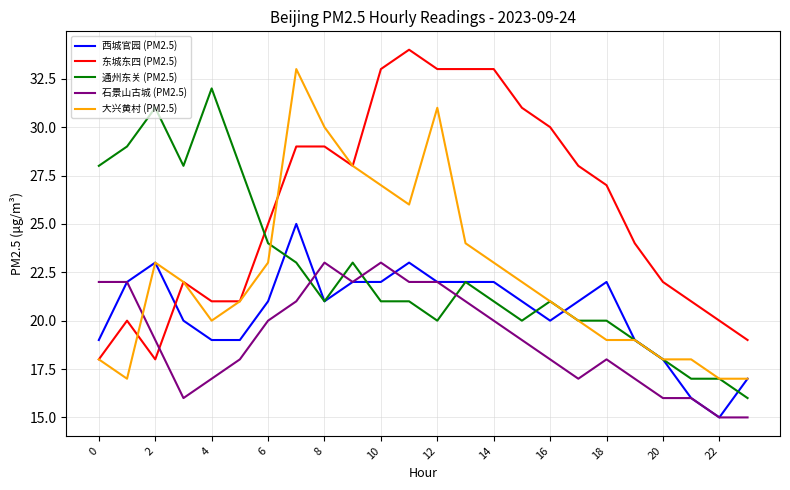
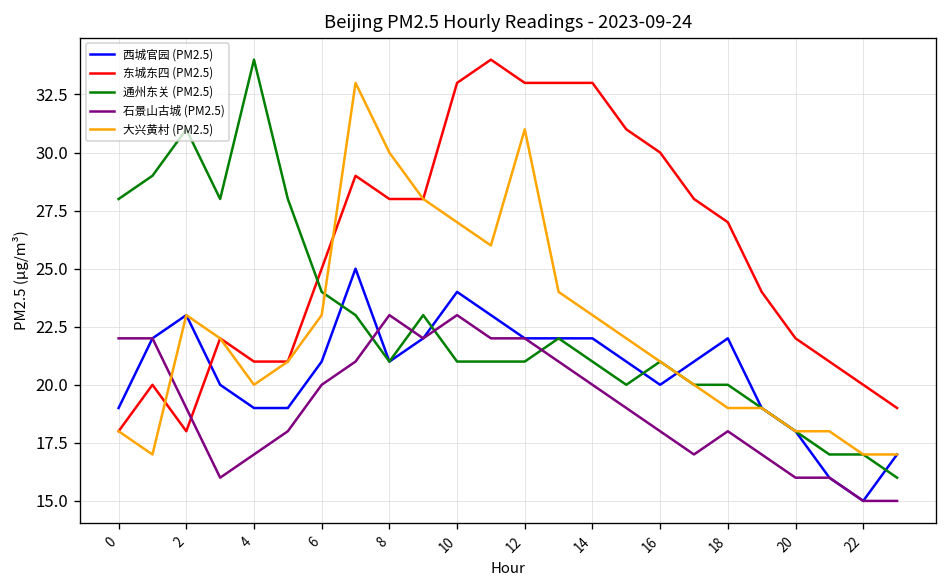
通州东关 (PM2.5), 4: 32 -> 34
东城东四 (PM2.5), 8: 29 -> 28
西城官园 (PM2.5), 10: 22 -> 24
通州东关 (PM2.5), 12: 20 -> 21
